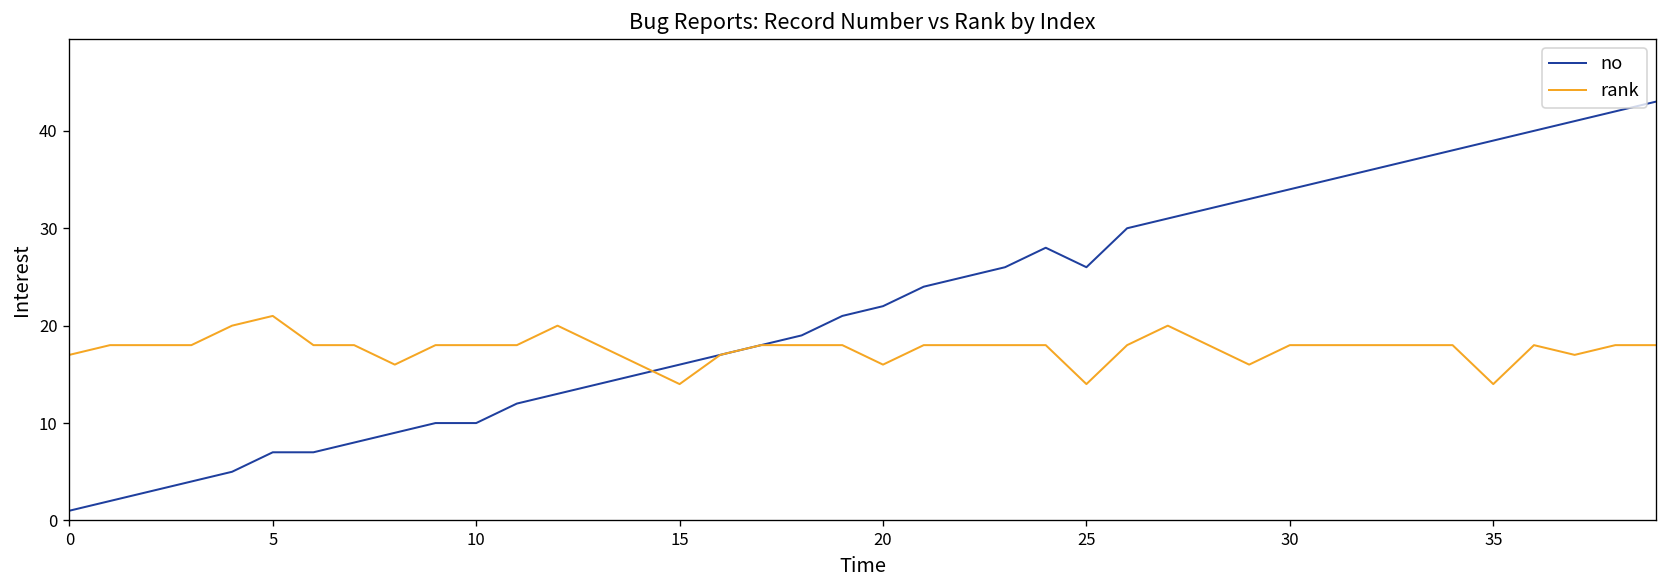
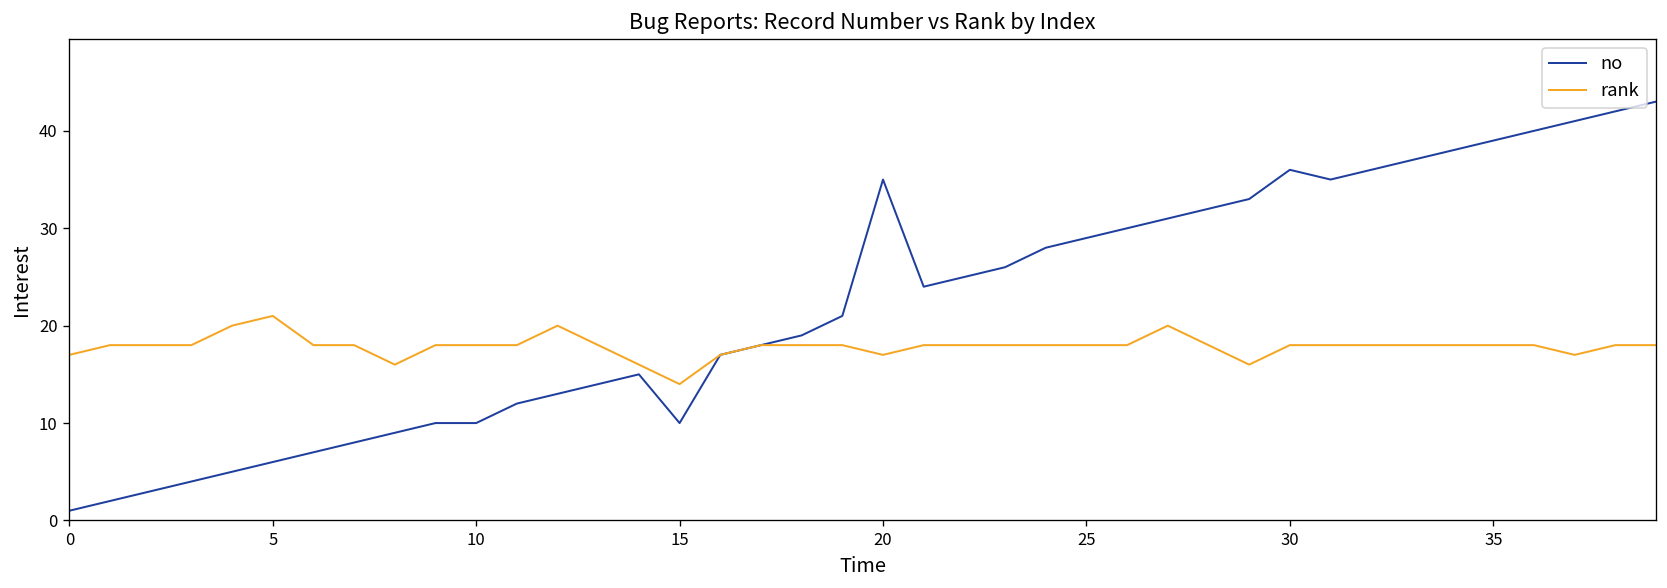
no, 5: 7 -> 6
no, 15: 16 -> 10
no, 20: 22 -> 35
rank, 20: 16 -> 17
no, 25: 26 -> 29
rank, 25: 14 -> 18
no, 30: 34 -> 36
rank, 35: 14 -> 18
